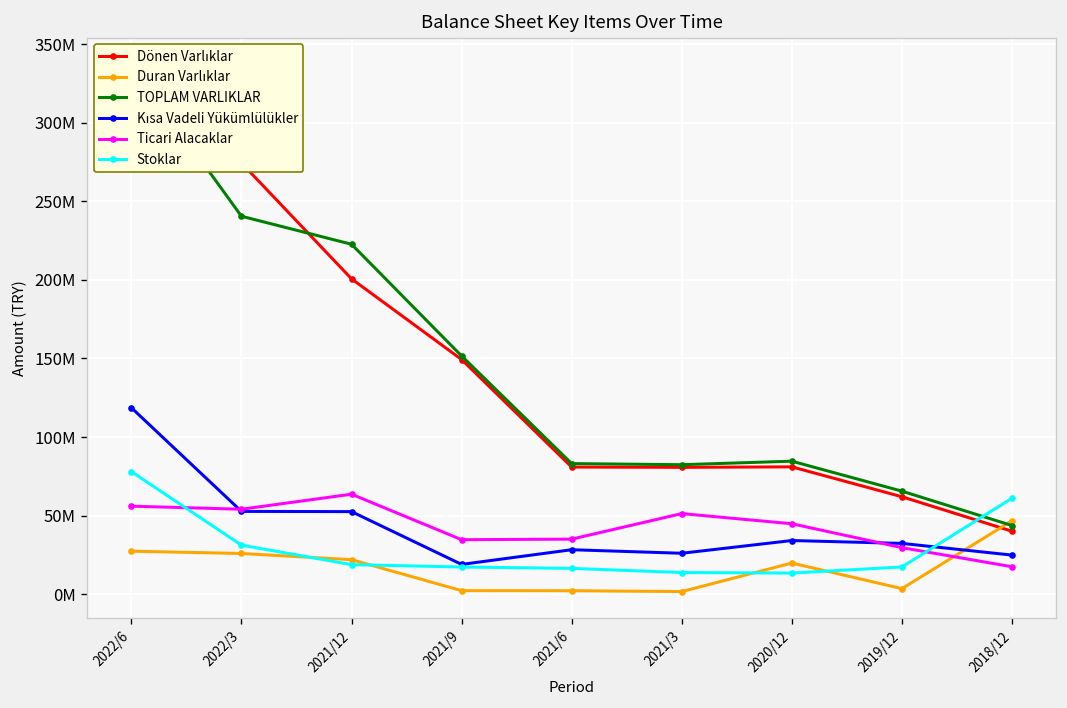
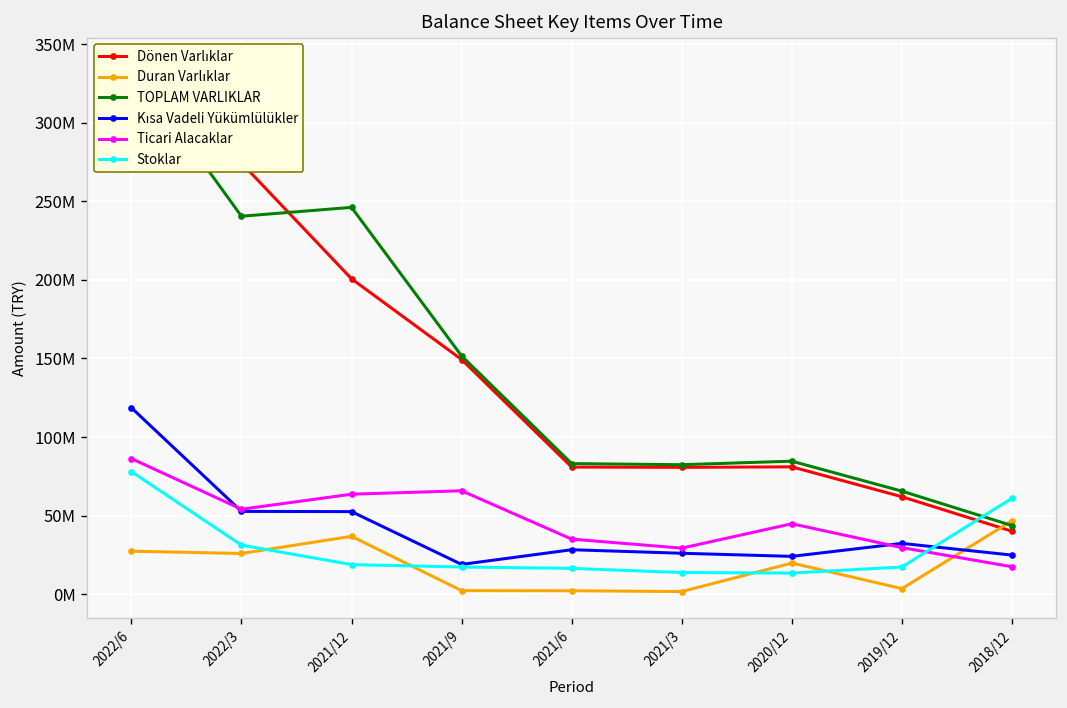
Ticari Alacaklar, 2022/6: 56000000 -> 86000000
Duran Varlıklar, 2021/12: 22000000 -> 37000000
TOPLAM VARLIKLAR, 2021/12: 223000000 -> 246000000
Ticari Alacaklar, 2021/9: 35000000 -> 66000000
Ticari Alacaklar, 2021/3: 51000000 -> 29000000
Kısa Vadeli Yükümlülükler, 2020/12: 34000000 -> 24000000
